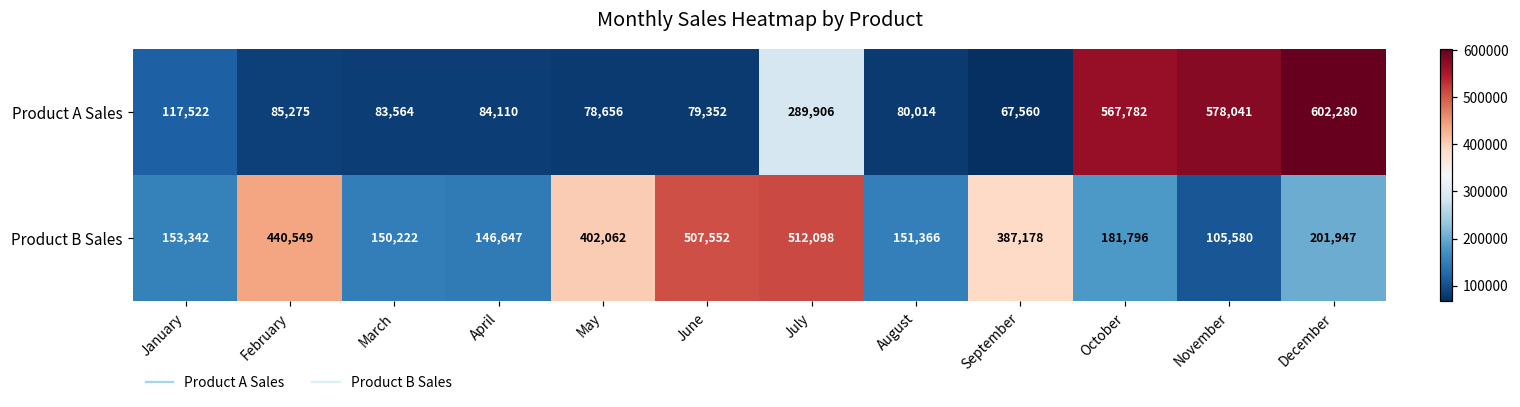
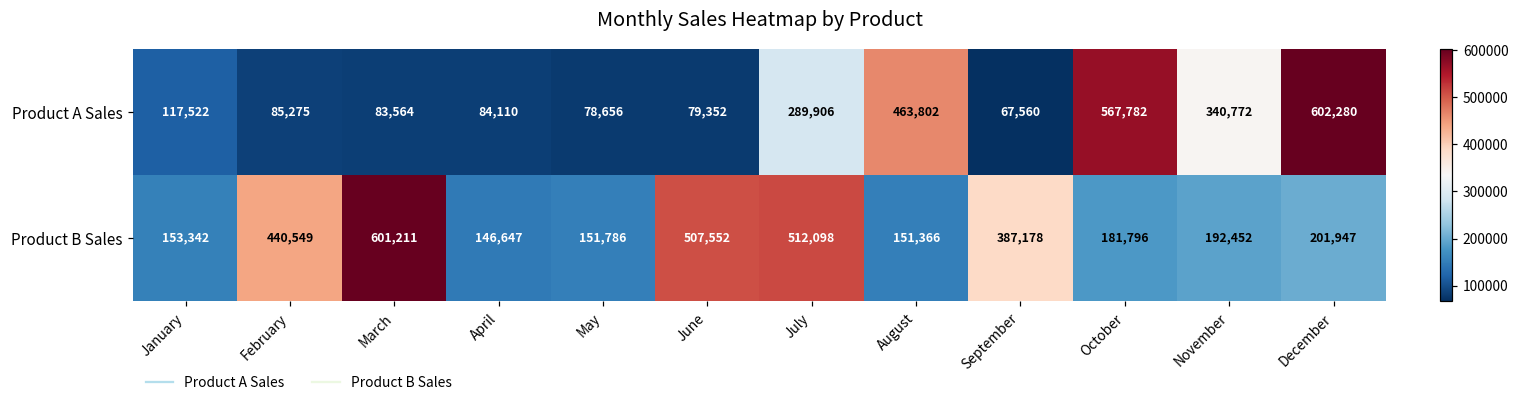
Product A Sales, August: 80,014 -> 463,802
Product A Sales, November: 578,041 -> 340,772
Product B Sales, March: 150,222 -> 601,211
Product B Sales, May: 402,062 -> 151,786
Product B Sales, November: 105,580 -> 192,452
